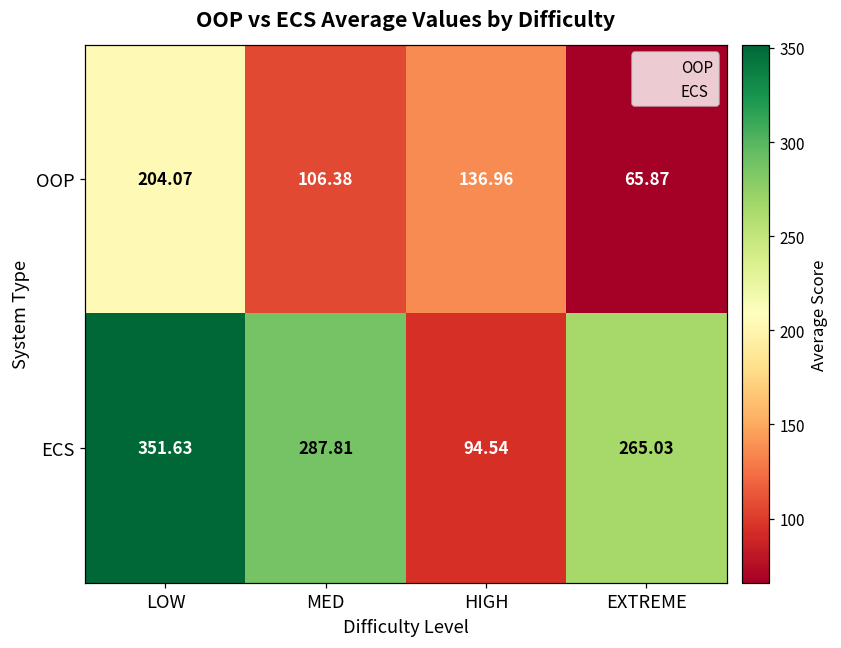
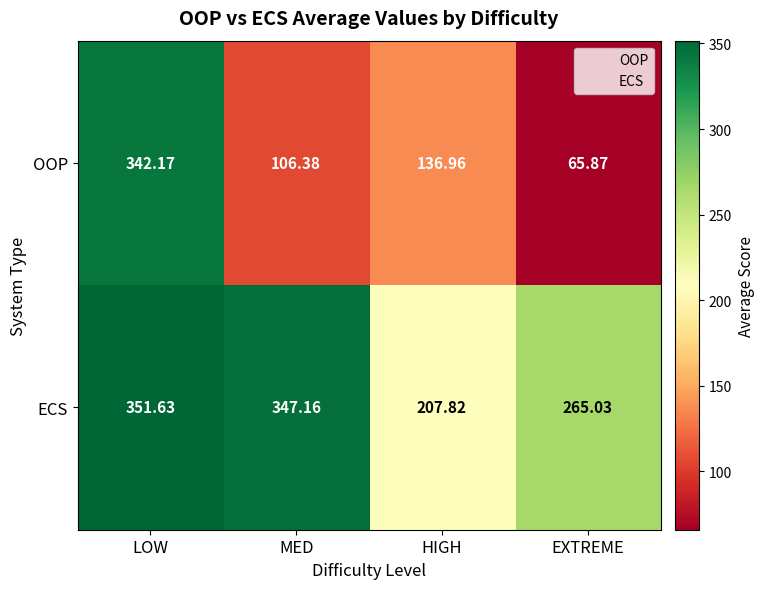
OOP, LOW: 204.07 -> 342.17
ECS, MED: 287.81 -> 347.16
ECS, HIGH: 94.54 -> 207.82
